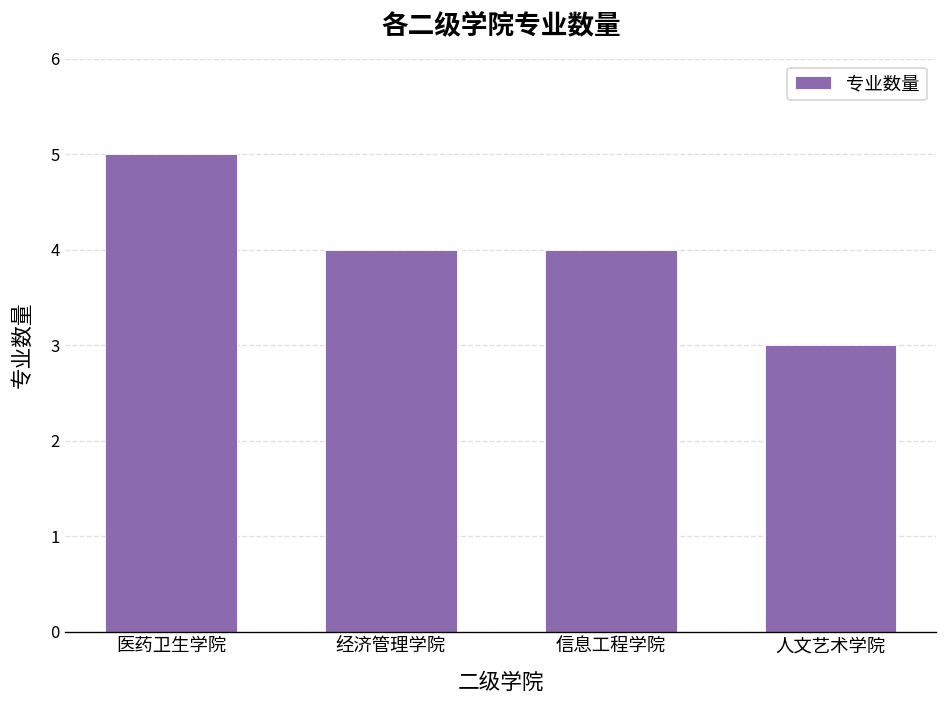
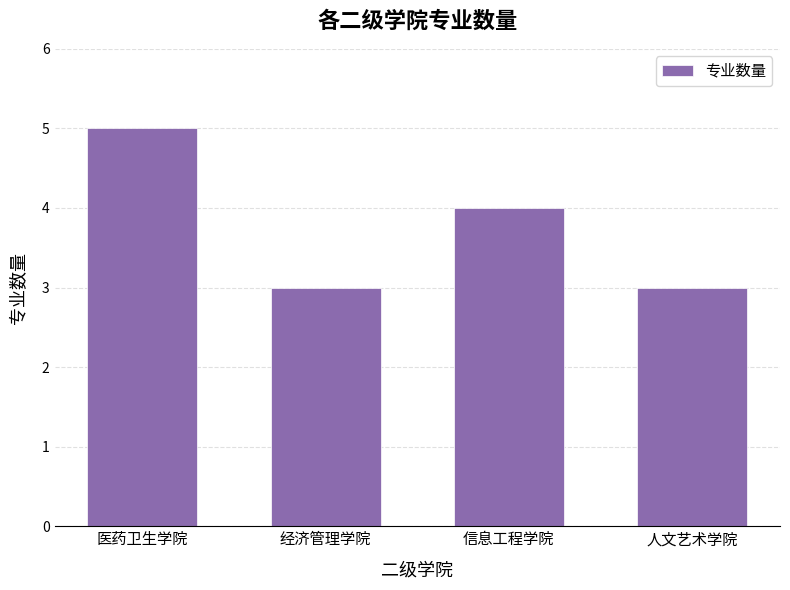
经济管理学院: 4 -> 3
